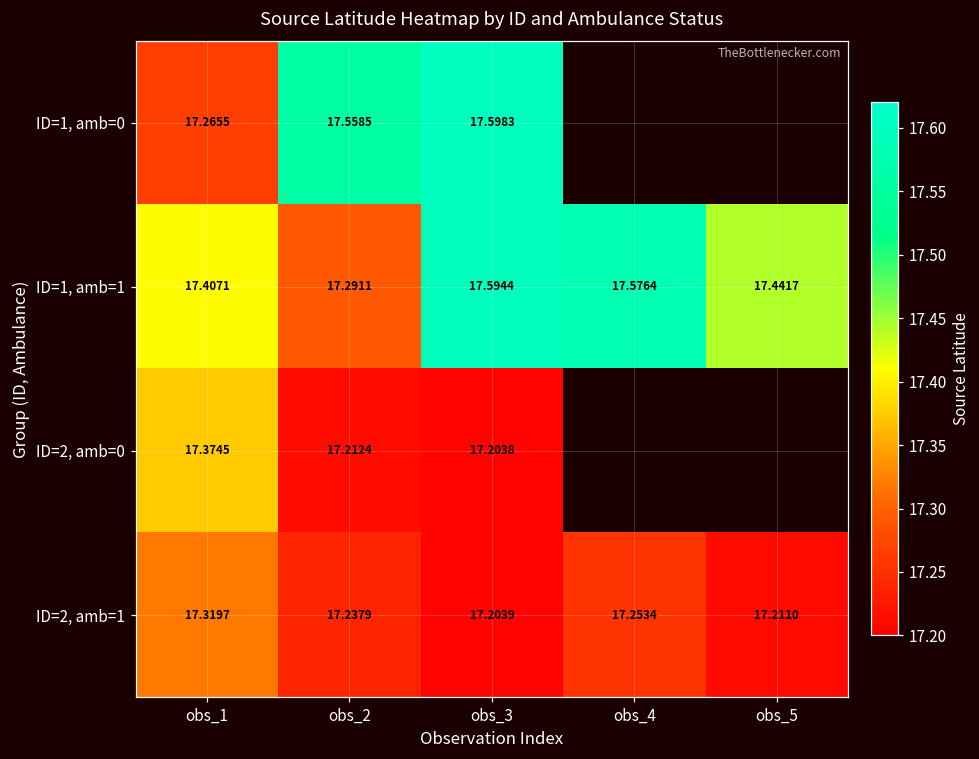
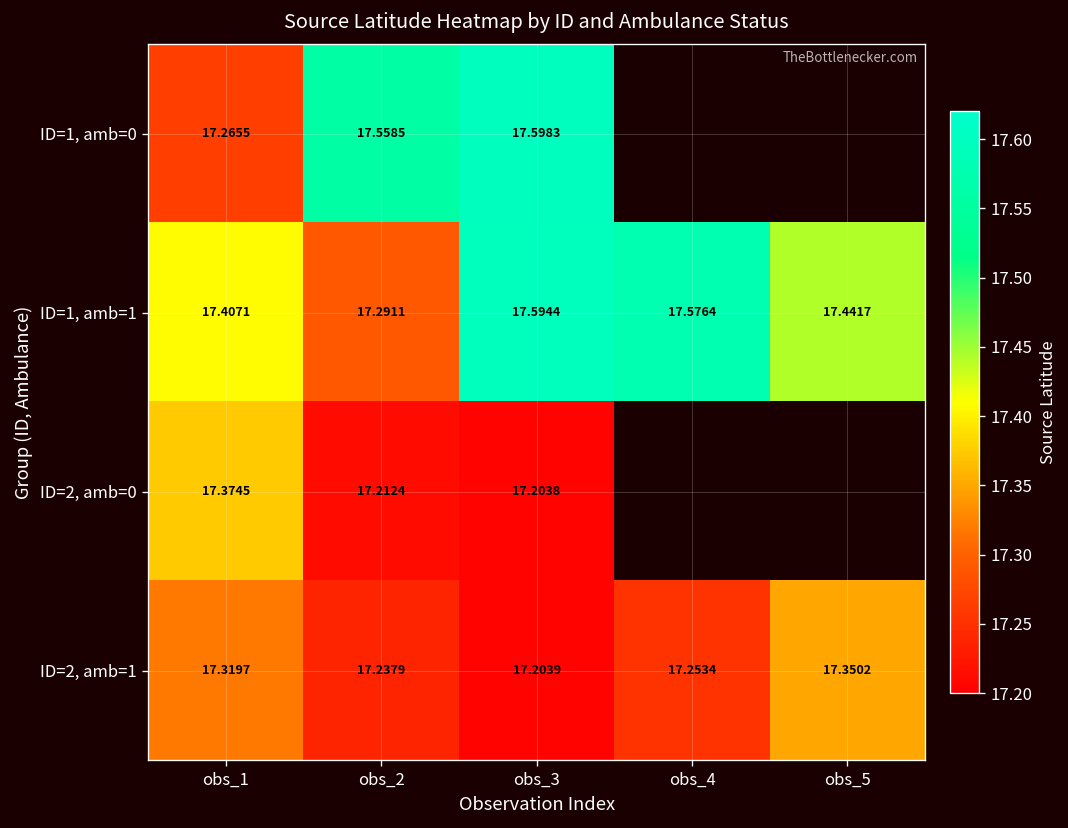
ID=2, amb=1, obs_5: 17.2110 -> 17.3502
